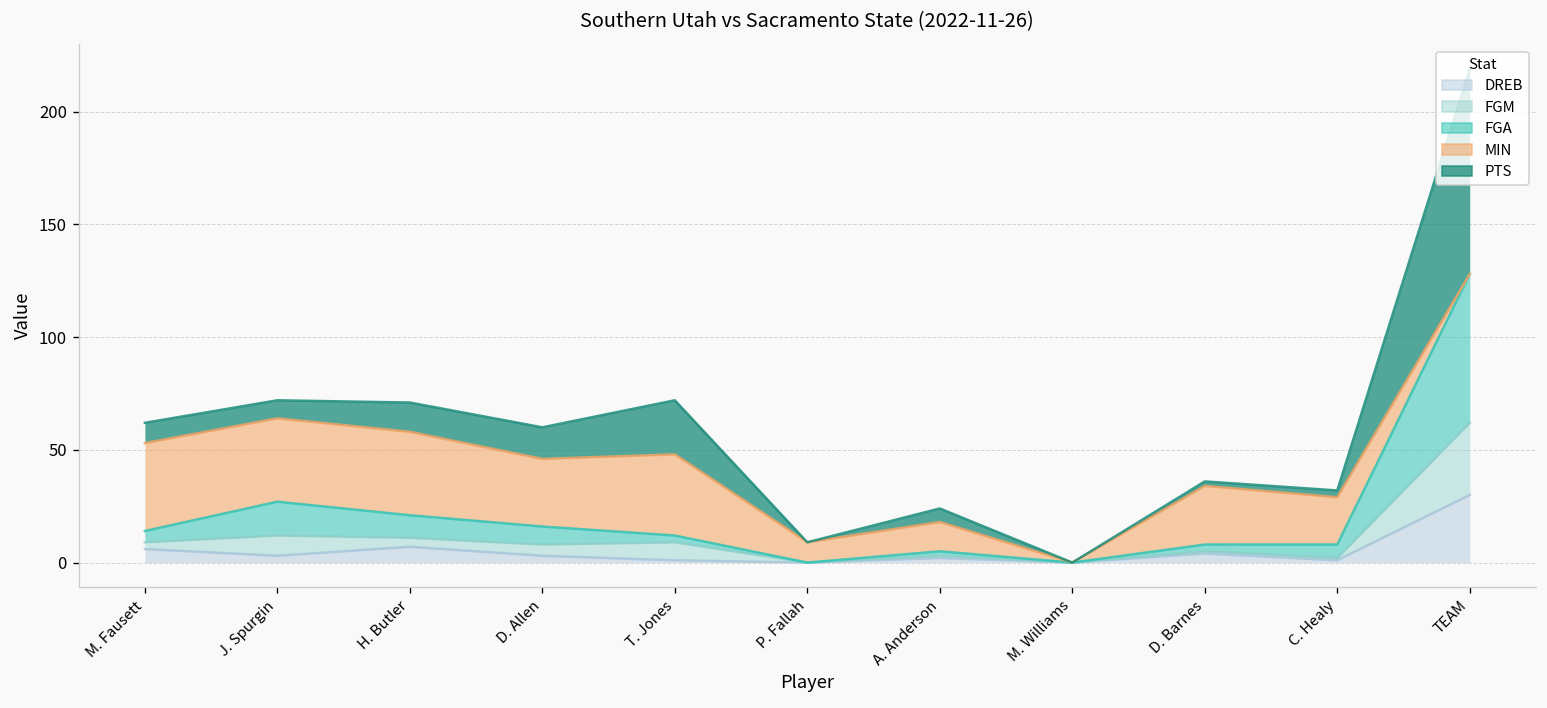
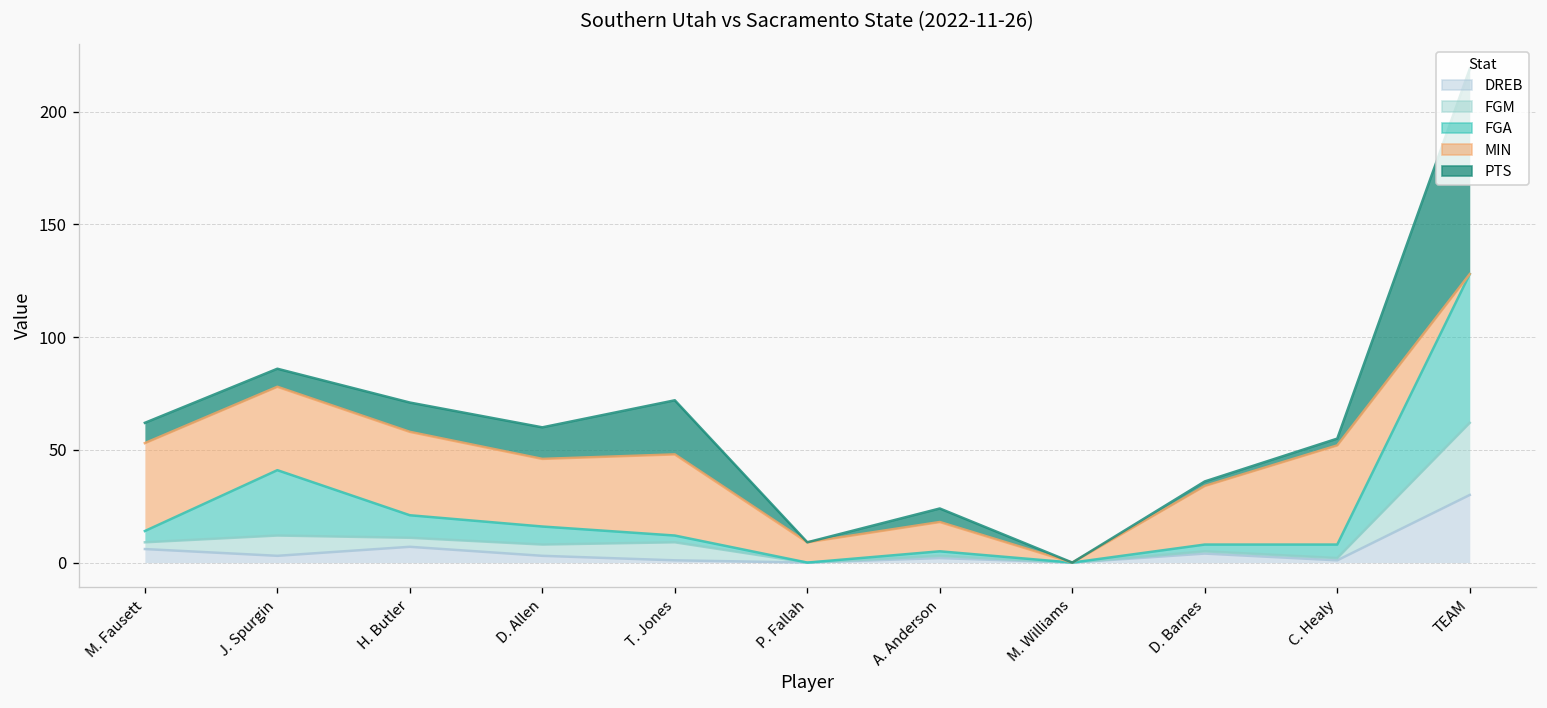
FGA, J. Spurgin: 15 -> 29
MIN, C. Healy: 21 -> 44
